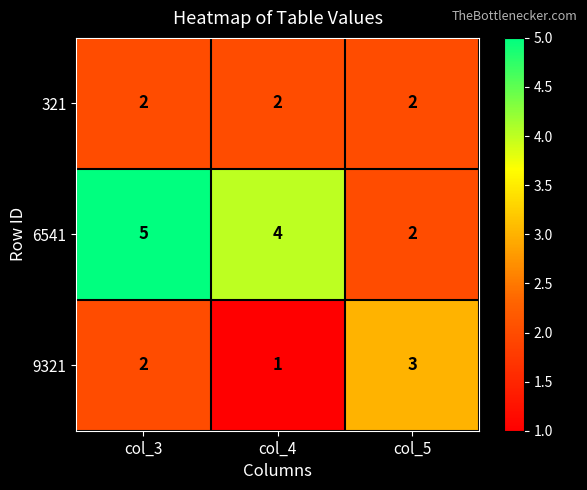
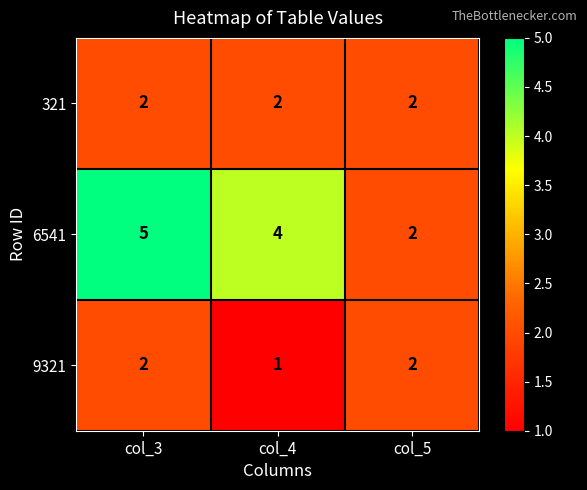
9321, col_5: 3 -> 2
